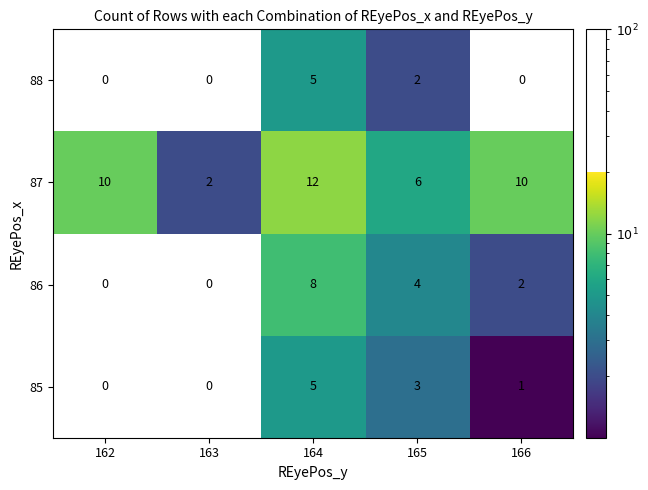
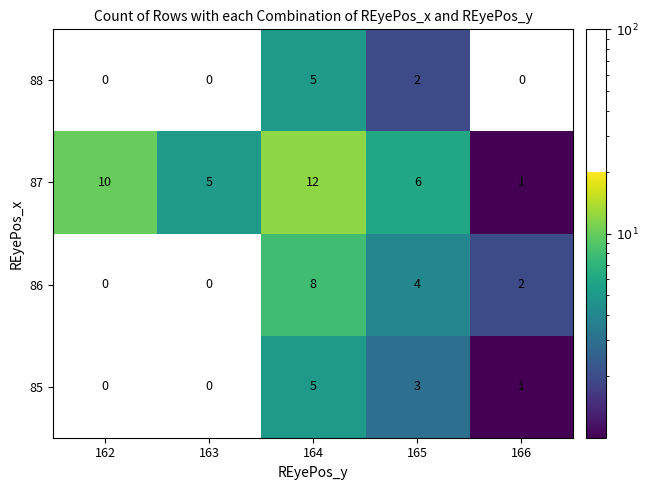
87, 163: 2 -> 5
87, 166: 10 -> 1
